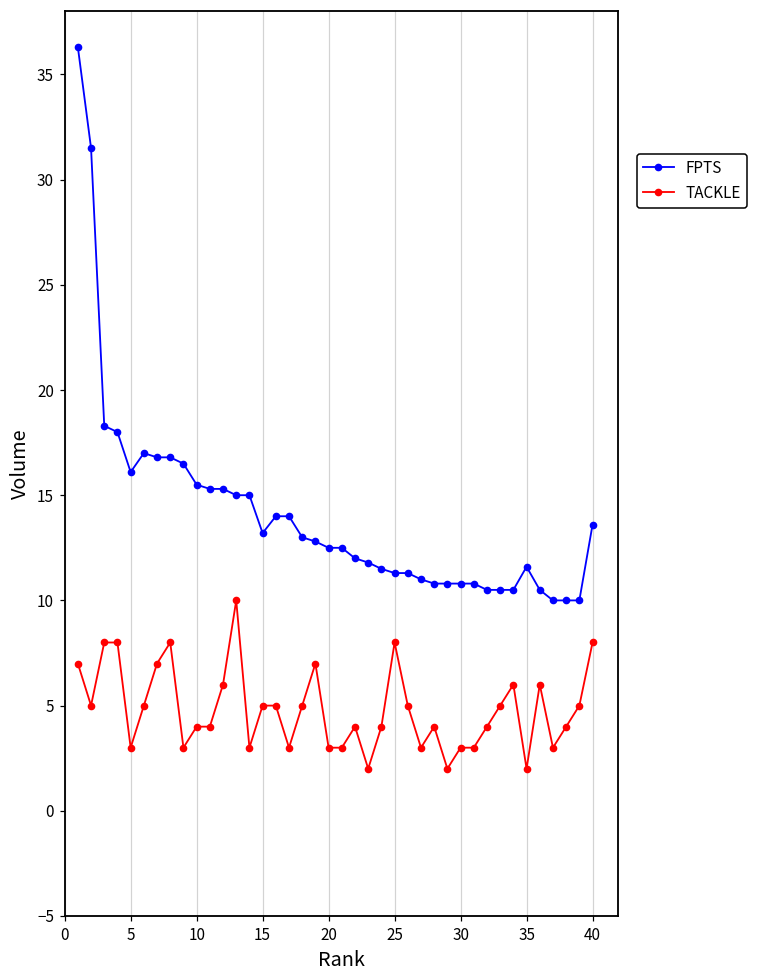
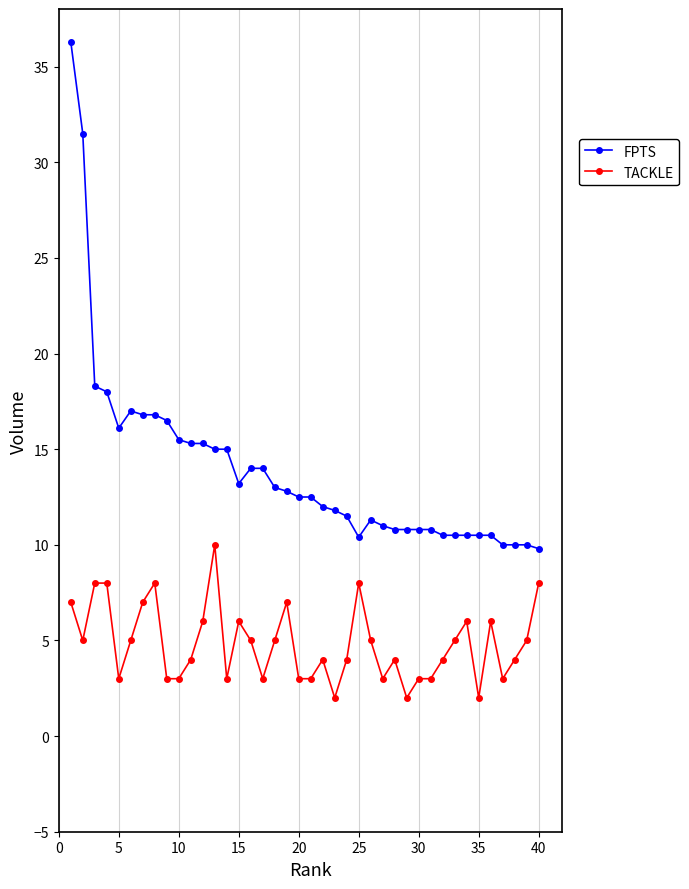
TACKLE, 10: 4 -> 3
TACKLE, 15: 5 -> 6
FPTS, 25: 11.3 -> 10.4
FPTS, 35: 11.6 -> 10.5
FPTS, 40: 13.6 -> 9.8
